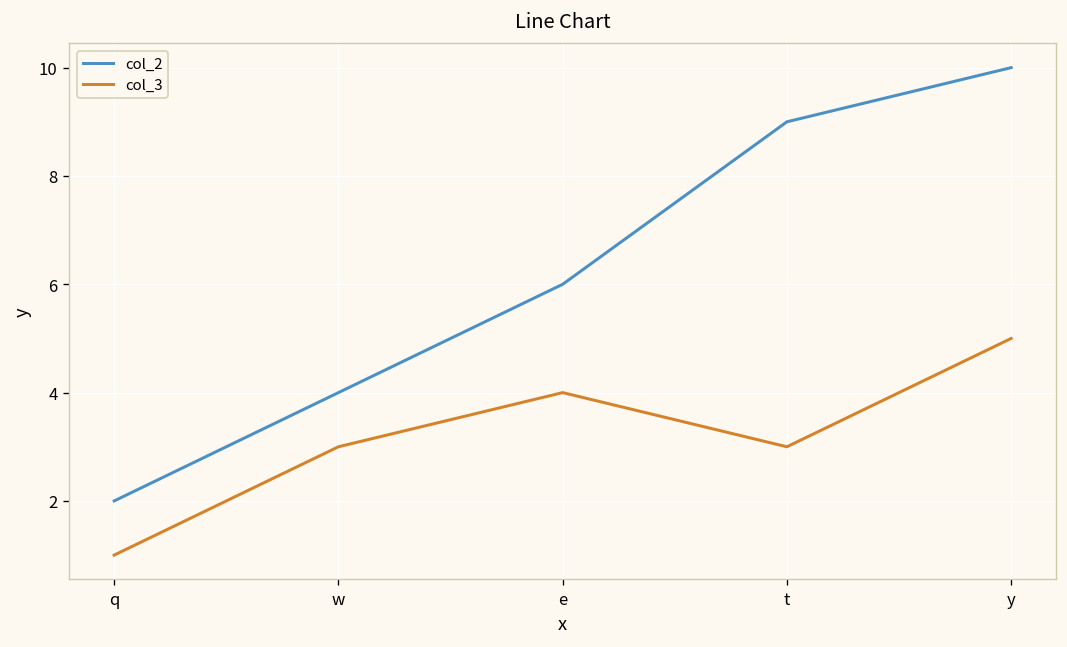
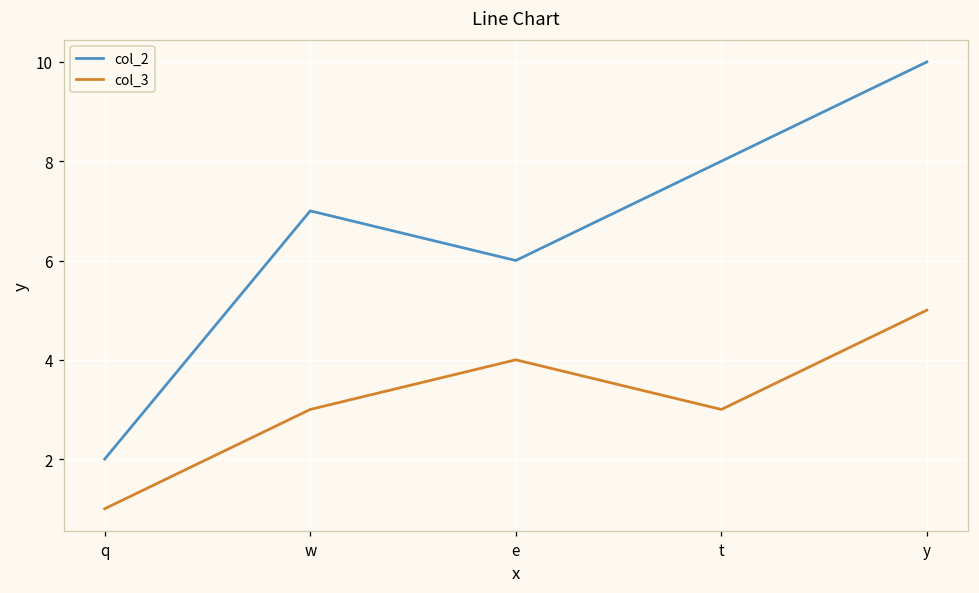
col_2, w: 4 -> 7
col_2, t: 9 -> 8
